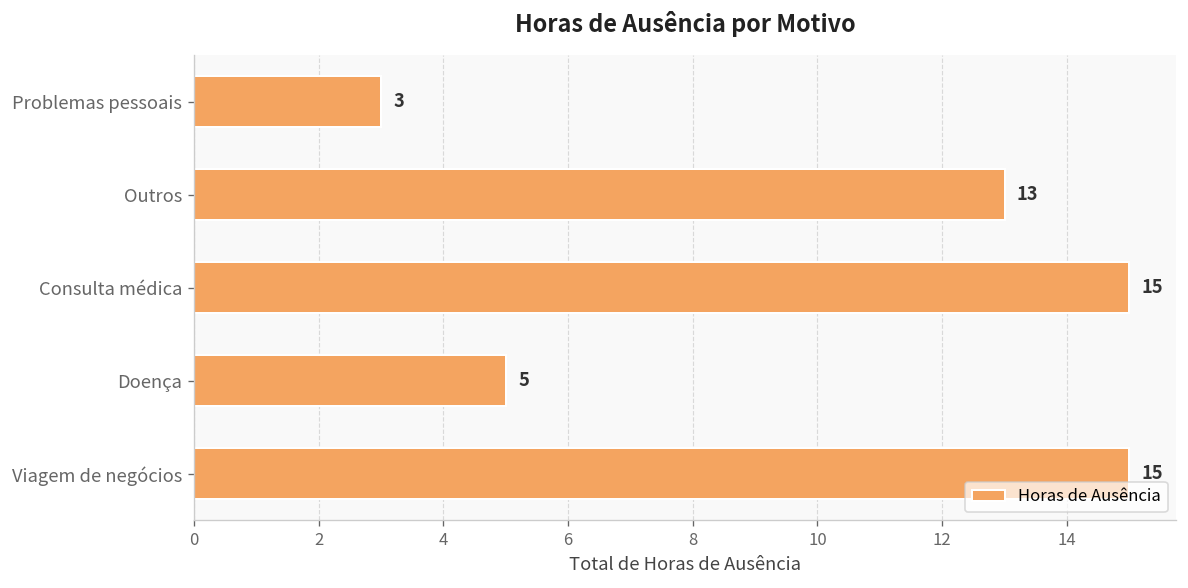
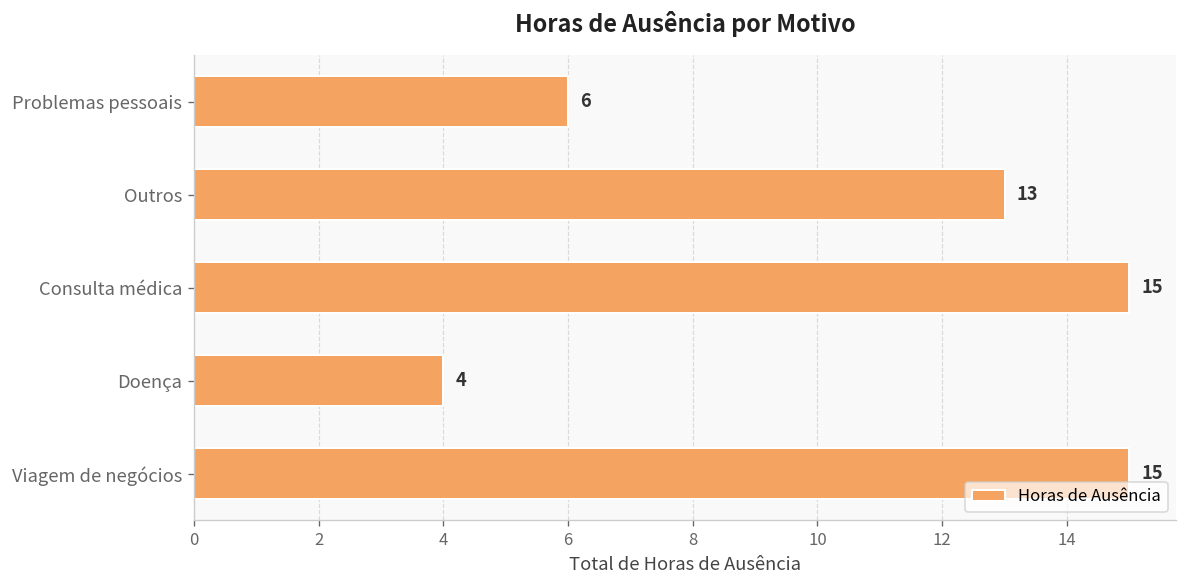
Problemas pessoais: 3 -> 6
Doença: 5 -> 4
